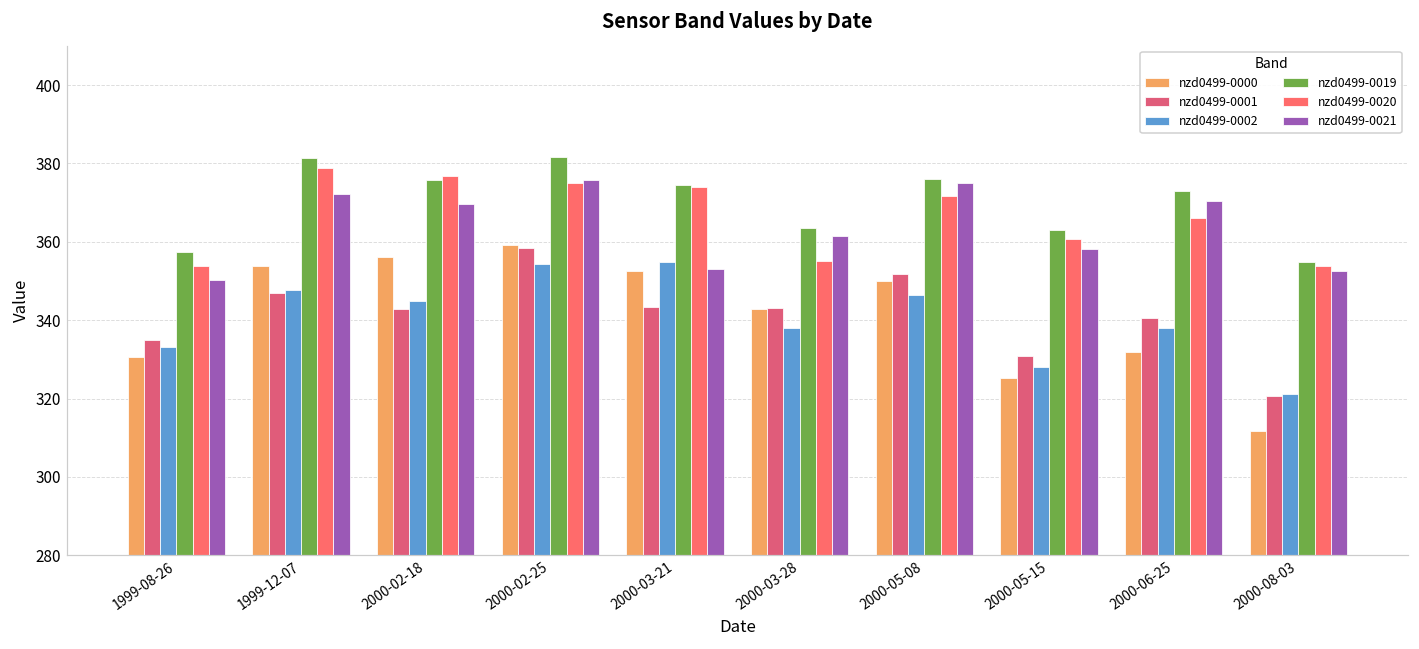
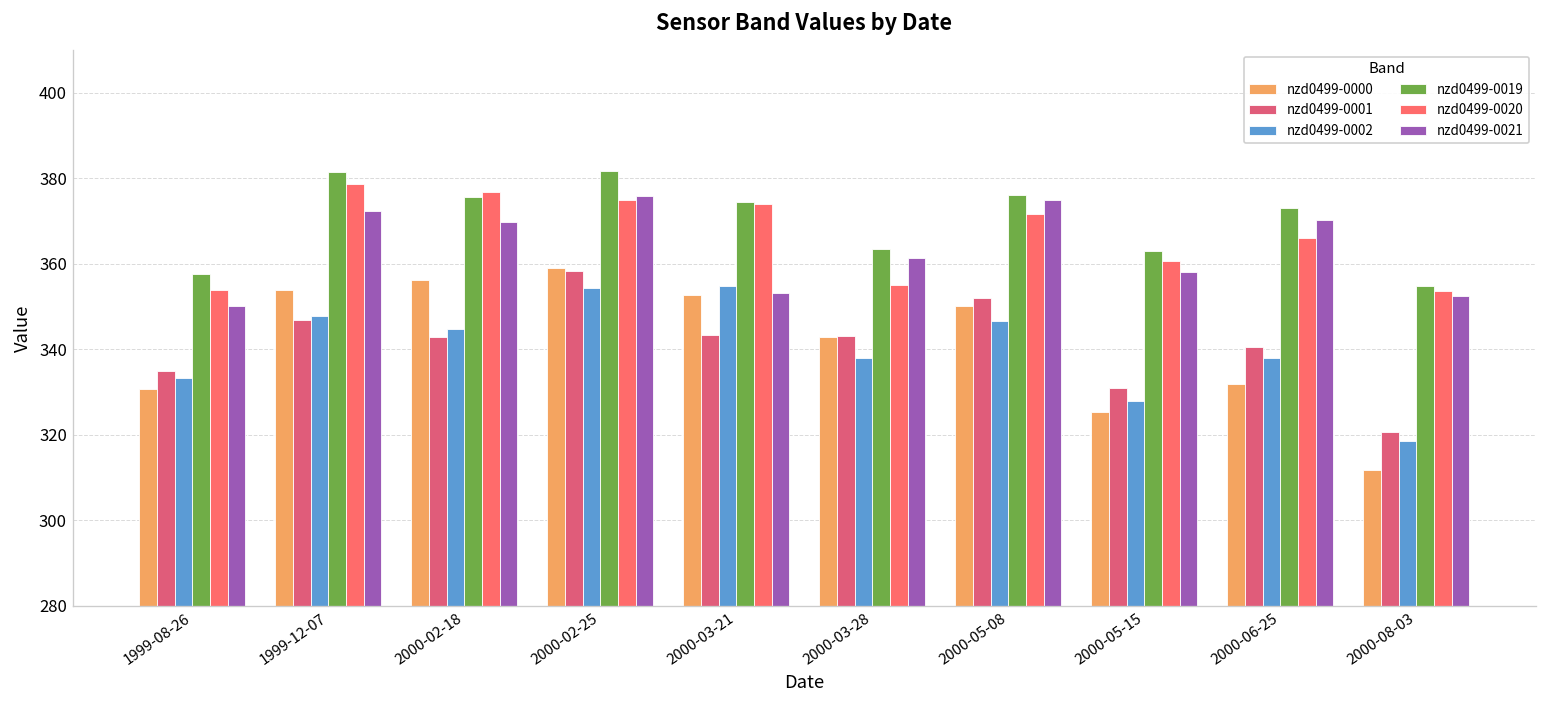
nzd0499-0002, 2000-08-03: 321 -> 318
